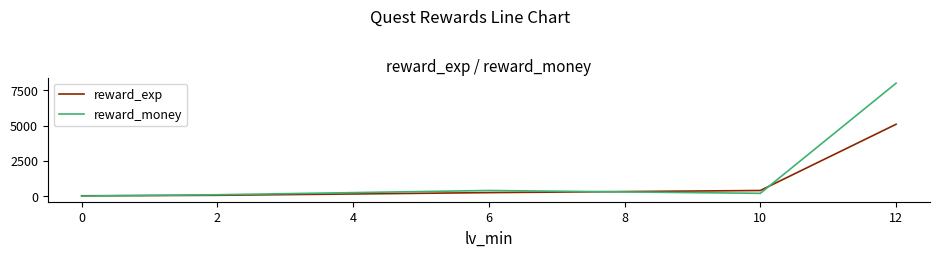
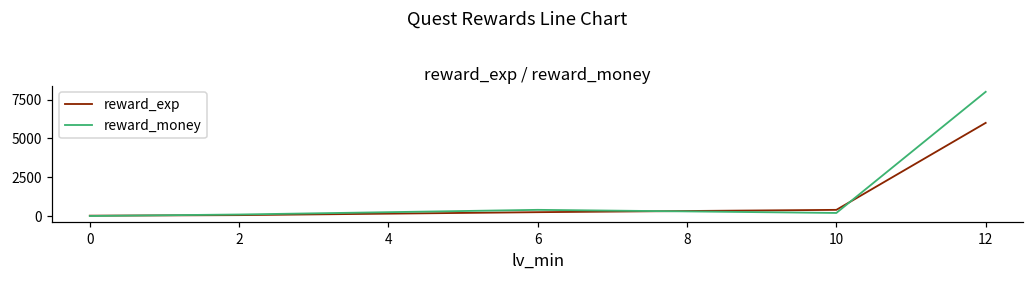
reward_exp, 12: 5100 -> 6000
